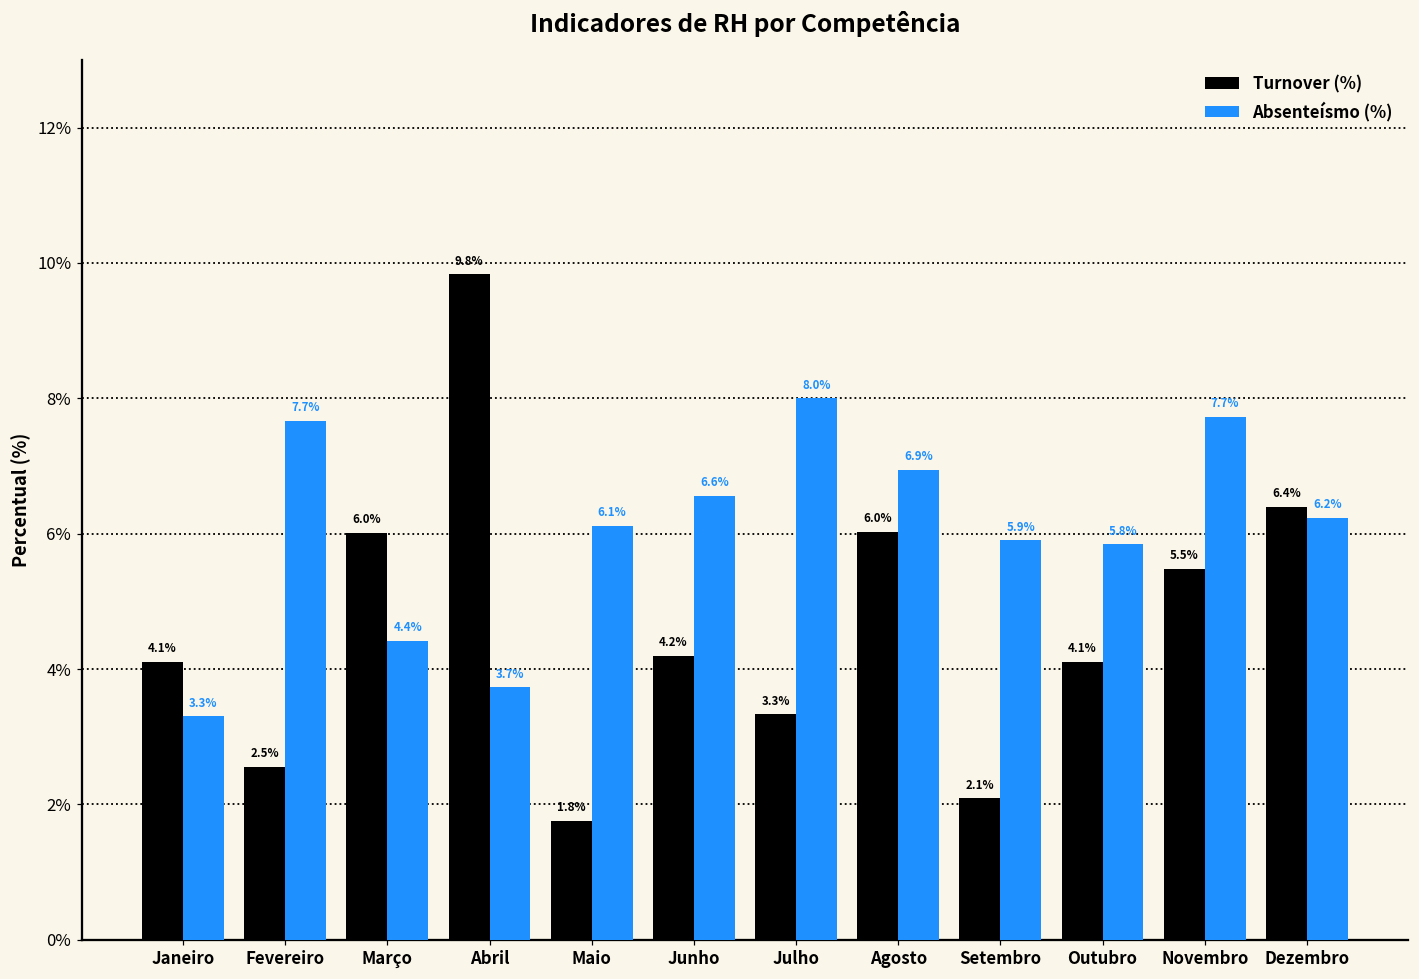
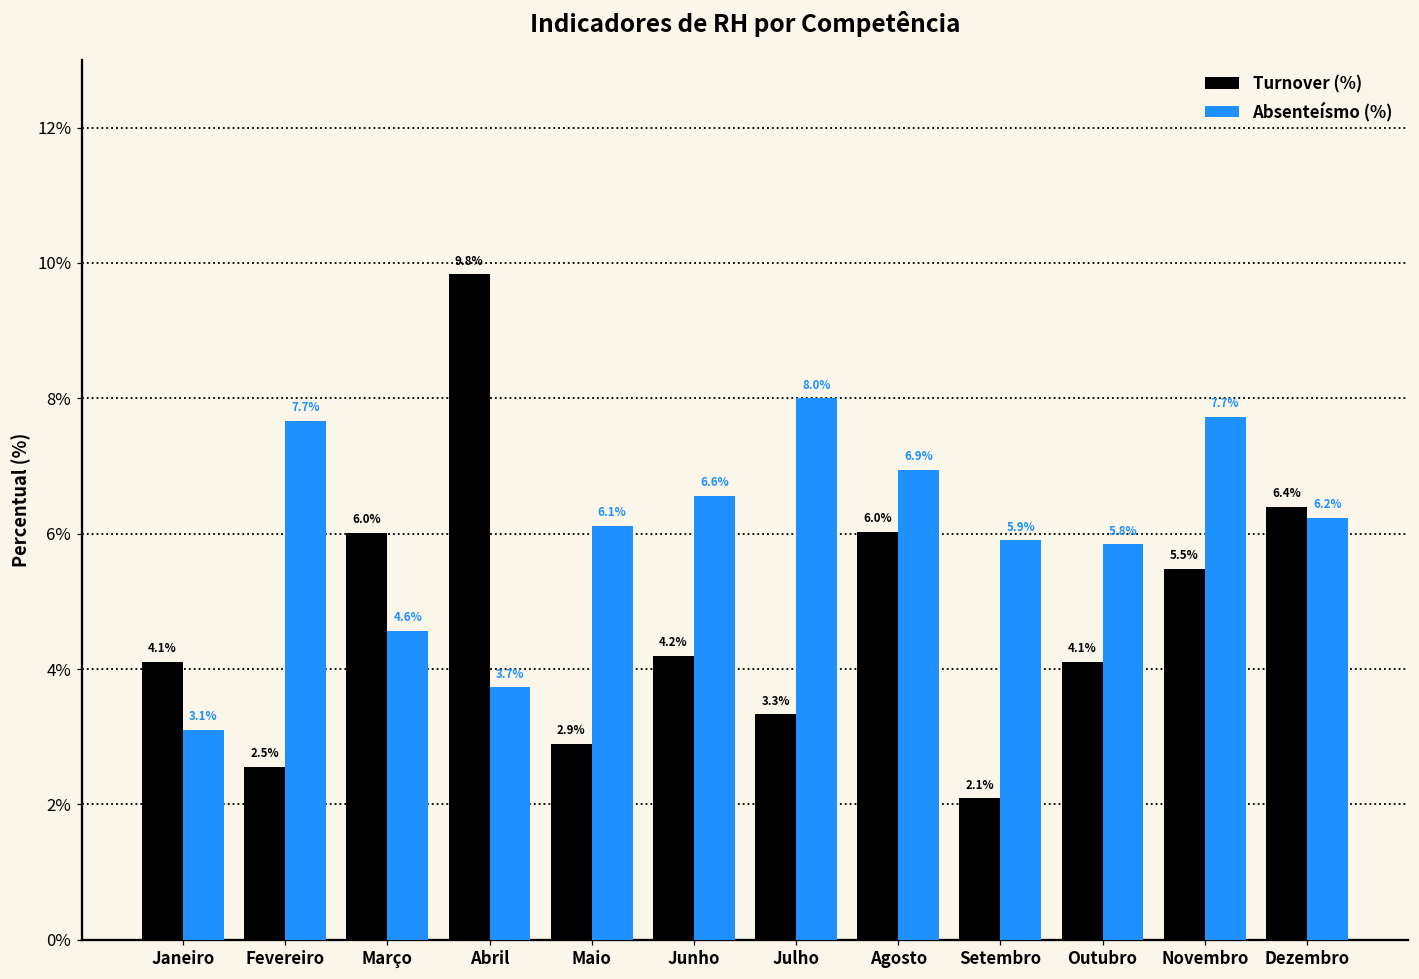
Absenteísmo (%), Janeiro: 3.3% -> 3.1%
Absenteísmo (%), Março: 4.4% -> 4.6%
Turnover (%), Maio: 1.8% -> 2.9%
